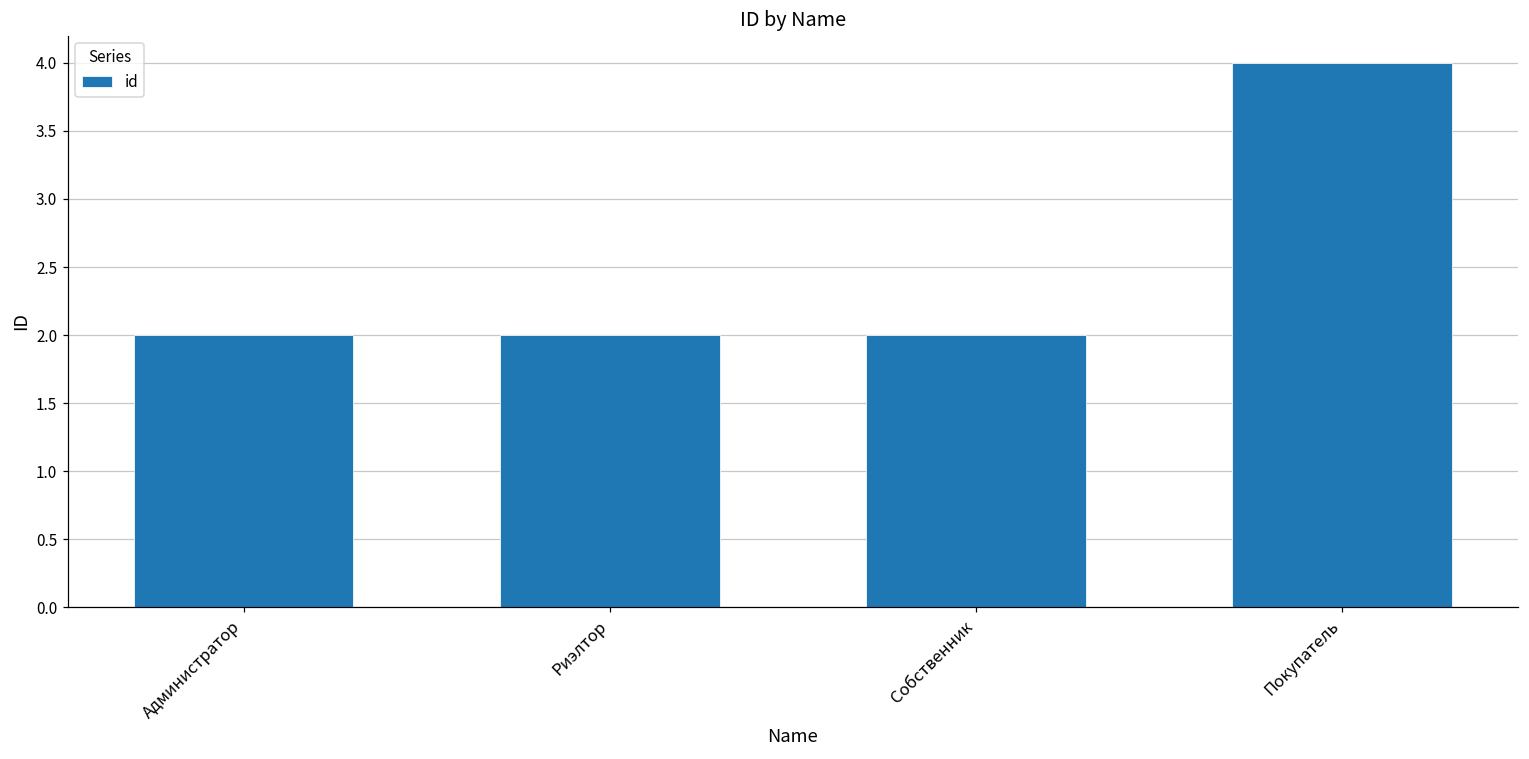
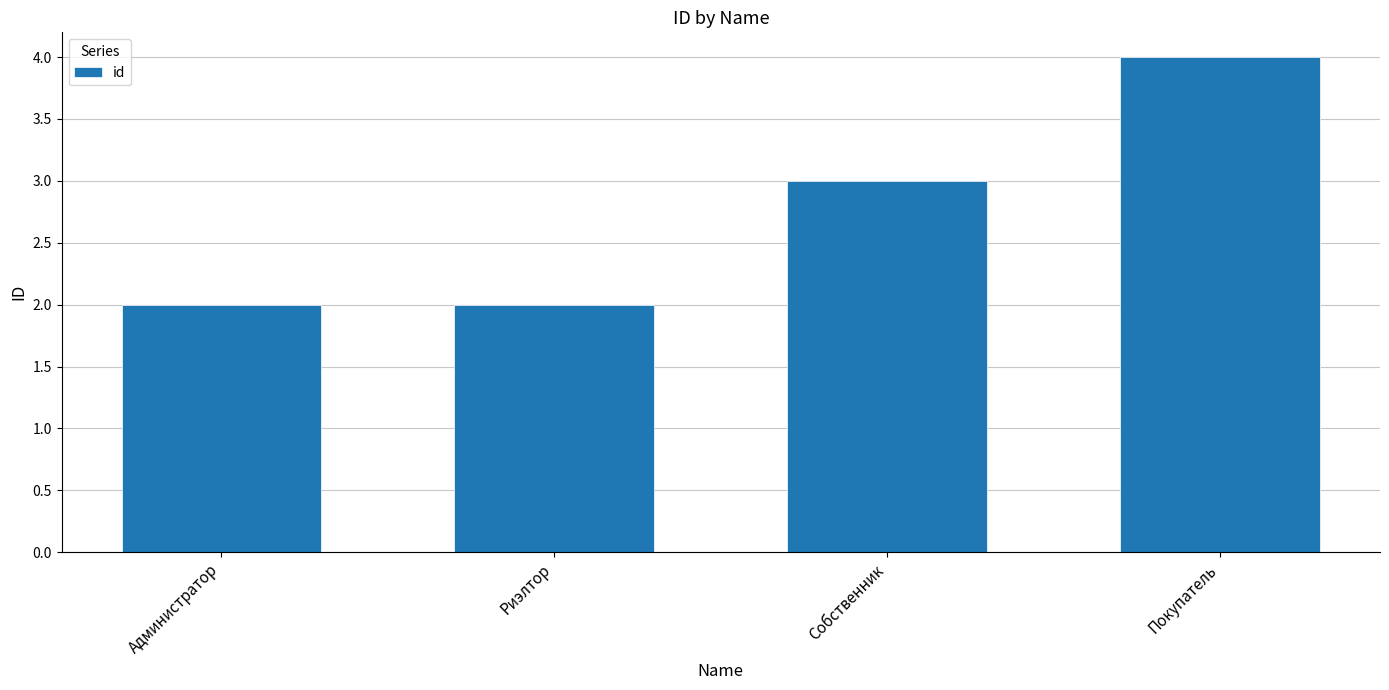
Собственник: 2 -> 3
